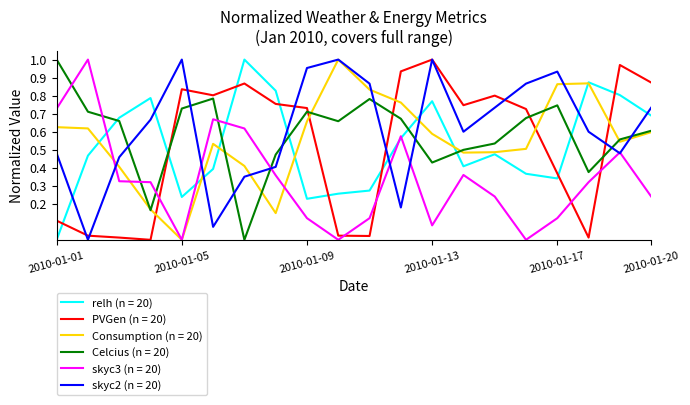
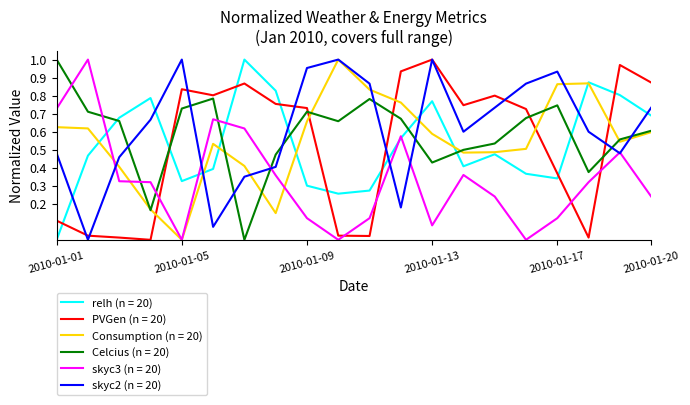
relh (n = 20), 2010-01-05: 0.24 -> 0.33
relh (n = 20), 2010-01-09: 0.23 -> 0.30
